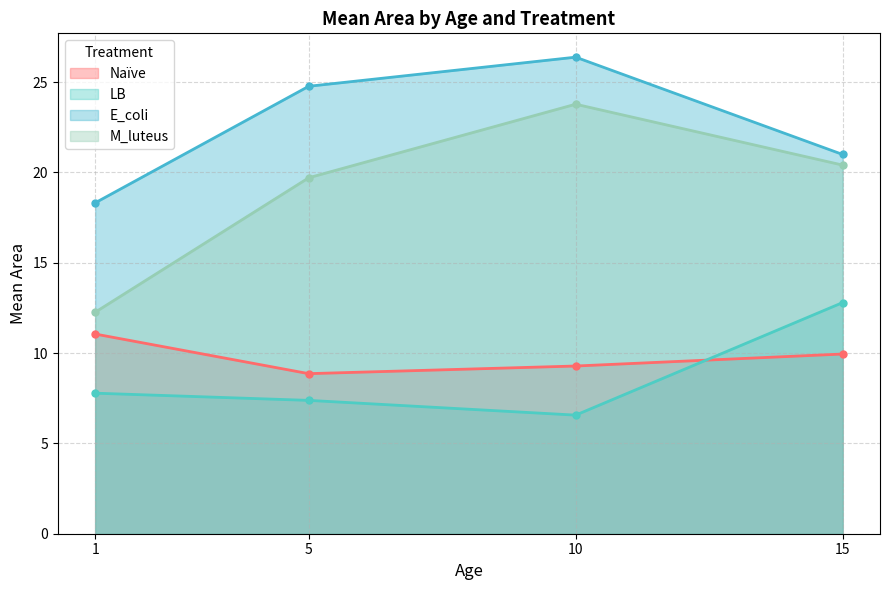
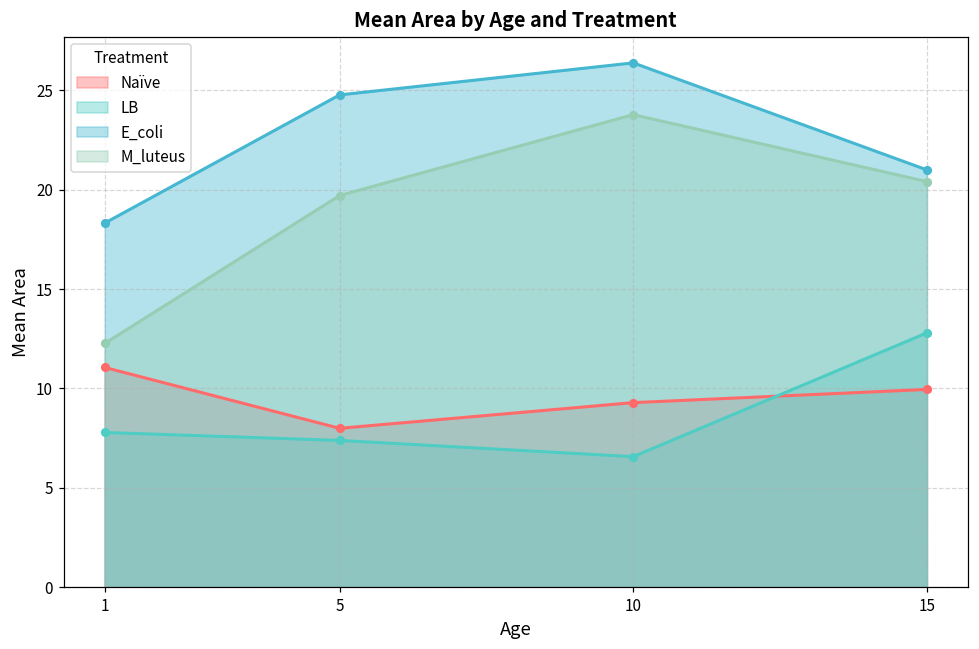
Naïve, 5: 8.9 -> 8.0
